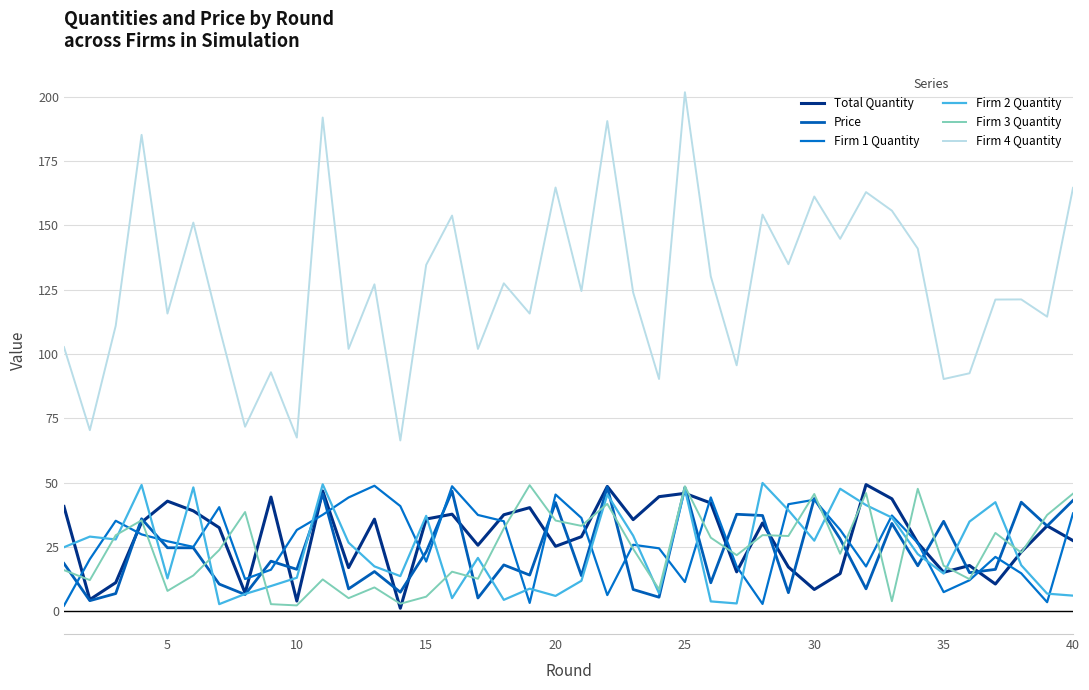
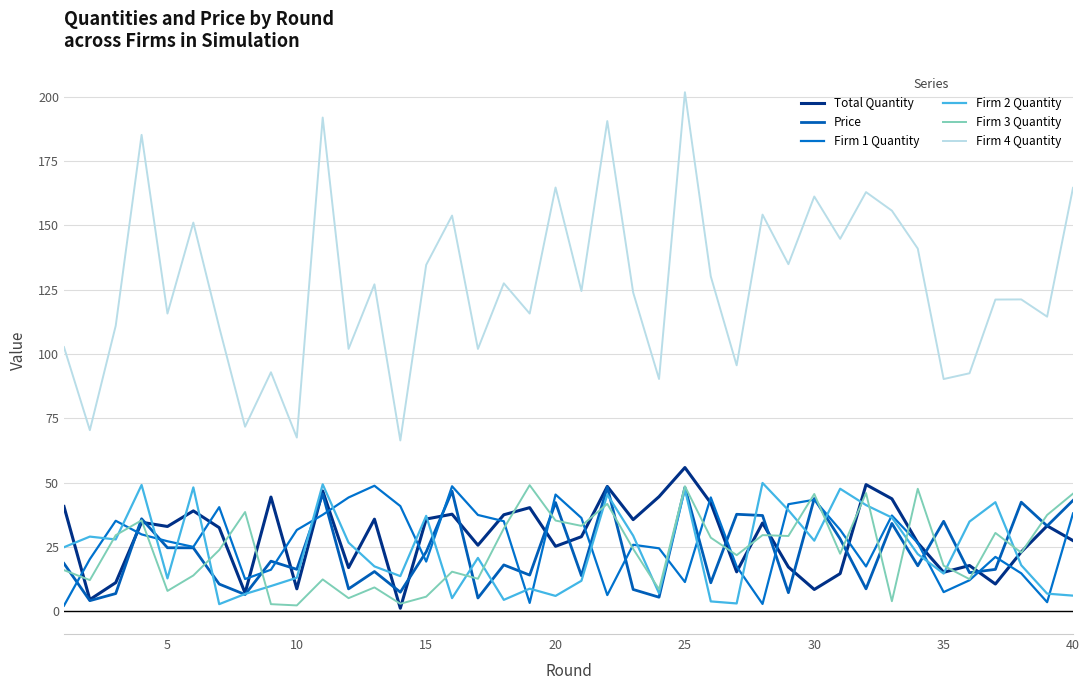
Total Quantity, 5: 43 -> 33
Total Quantity, 10: 4 -> 9
Total Quantity, 25: 46 -> 56
